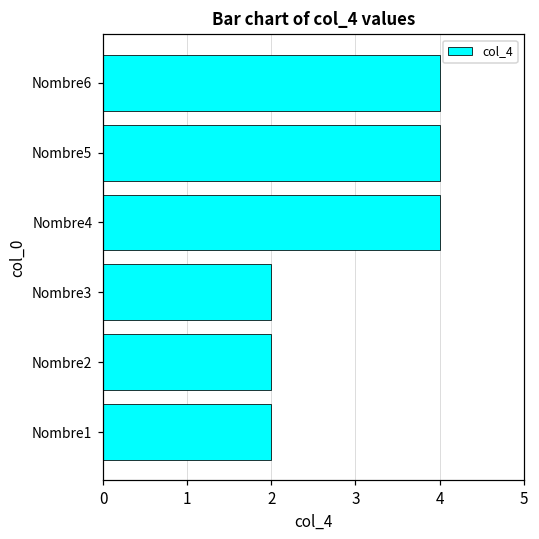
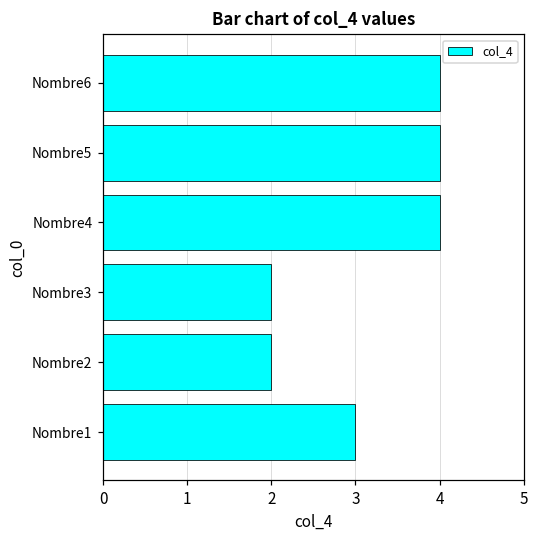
Nombre1: 2 -> 3
